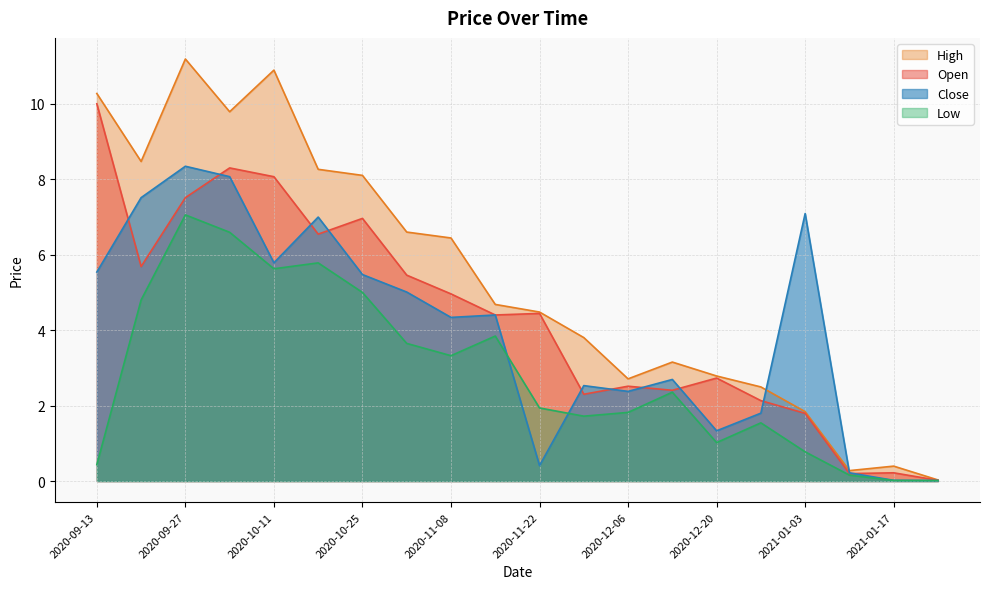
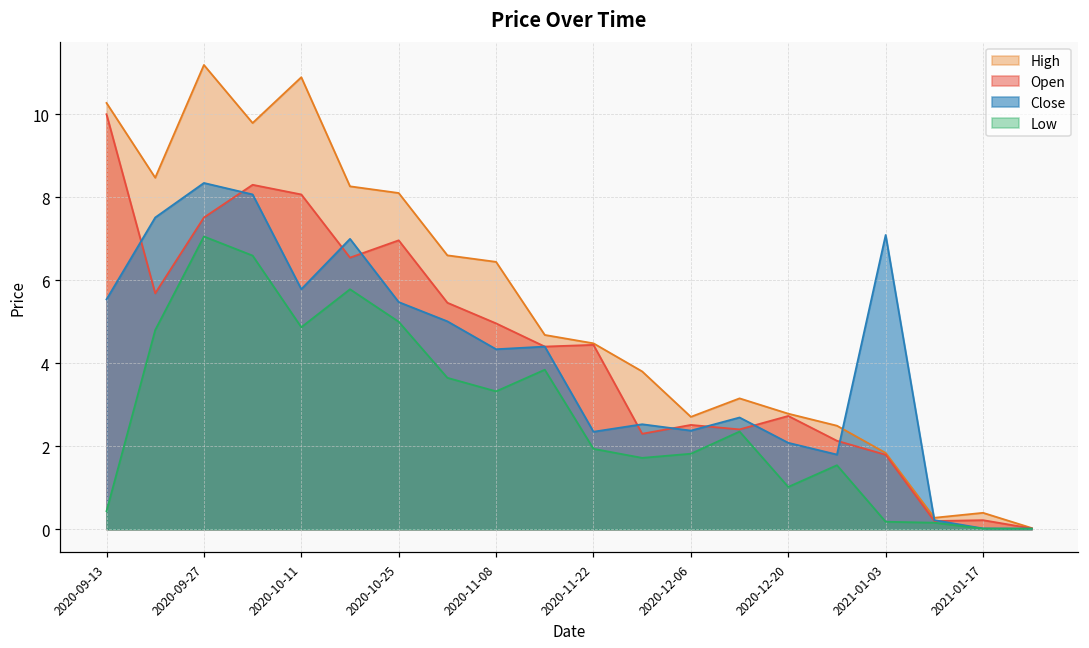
Low, 2020-10-11: 5.6 -> 4.9
Close, 2020-11-22: 0.4 -> 2.4
Close, 2020-12-20: 1.3 -> 2.1
Low, 2021-01-03: 0.8 -> 0.2
